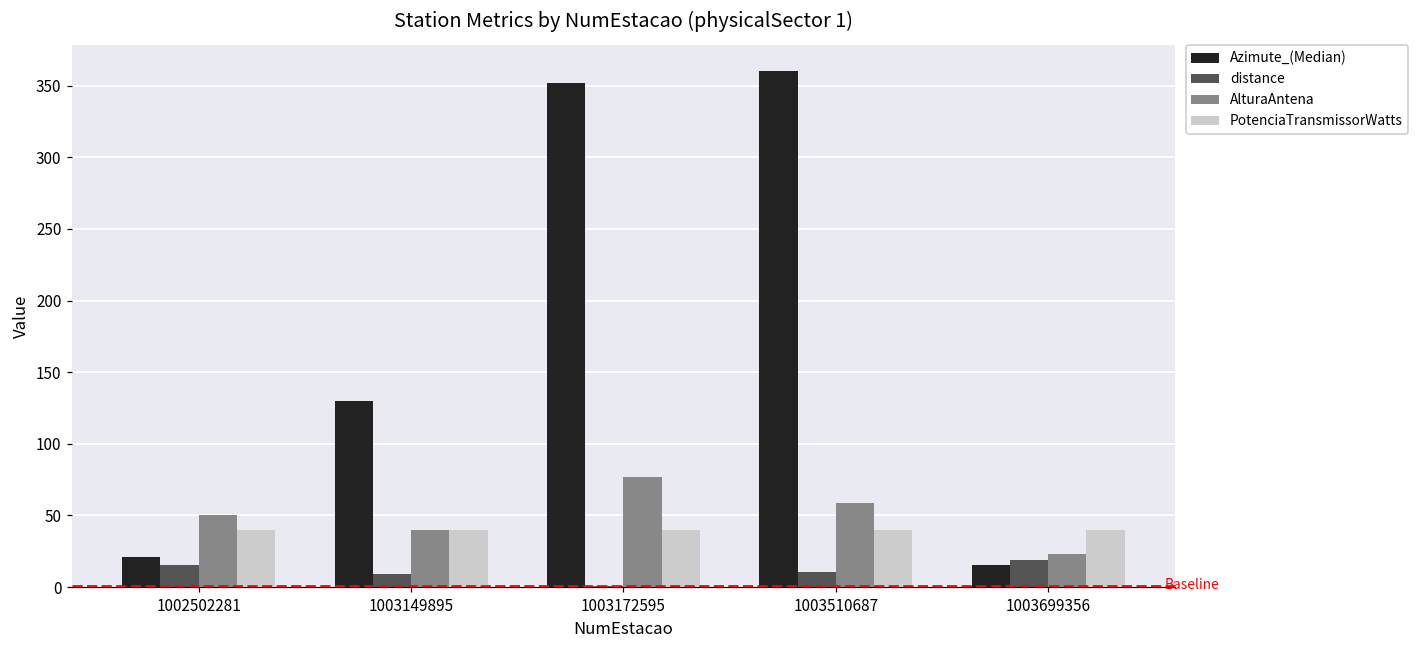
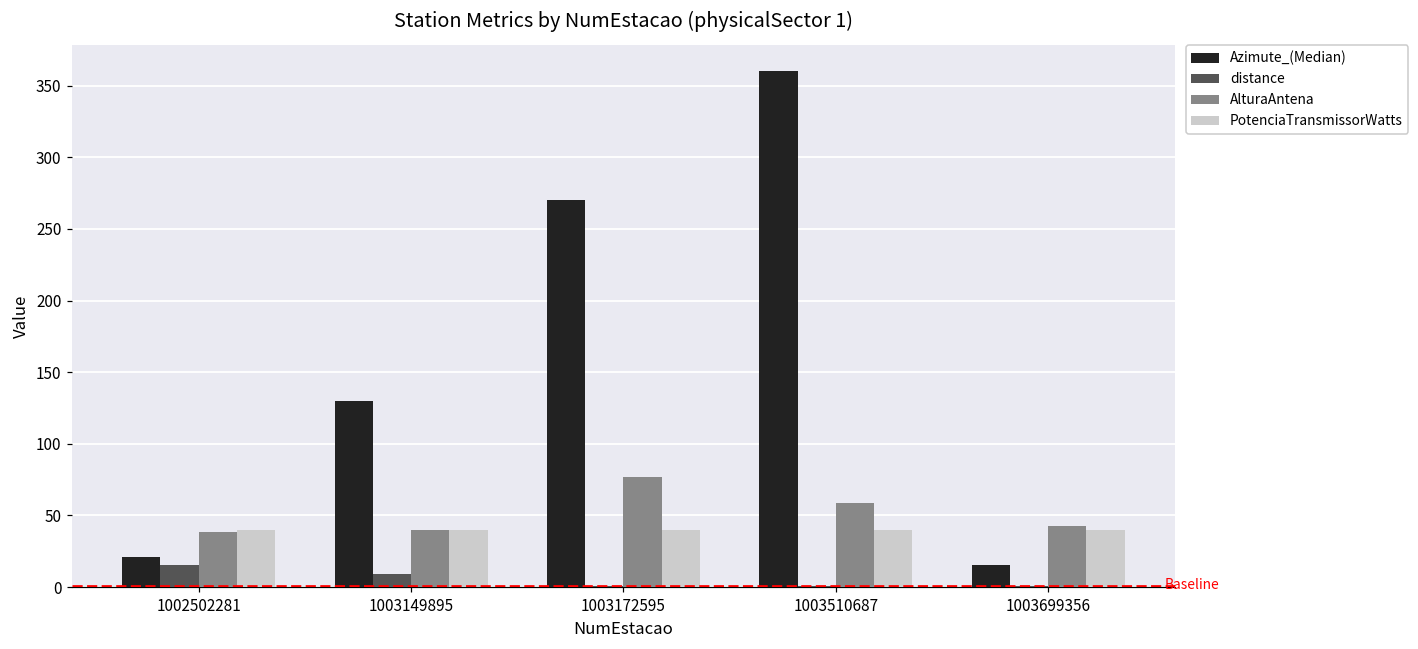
AlturaAntena, 1002502281: 50 -> 39
Azimute_(Median), 1003172595: 352 -> 270
distance, 1003510687: 11 -> 1
distance, 1003699356: 19 -> 1
AlturaAntena, 1003699356: 23 -> 43
